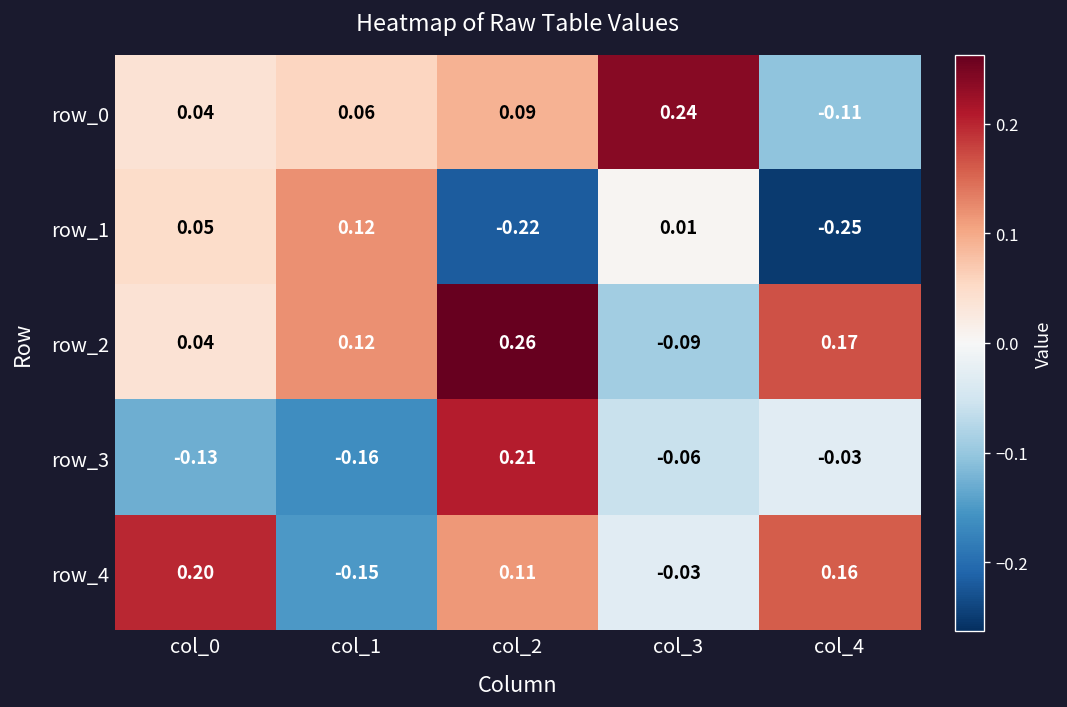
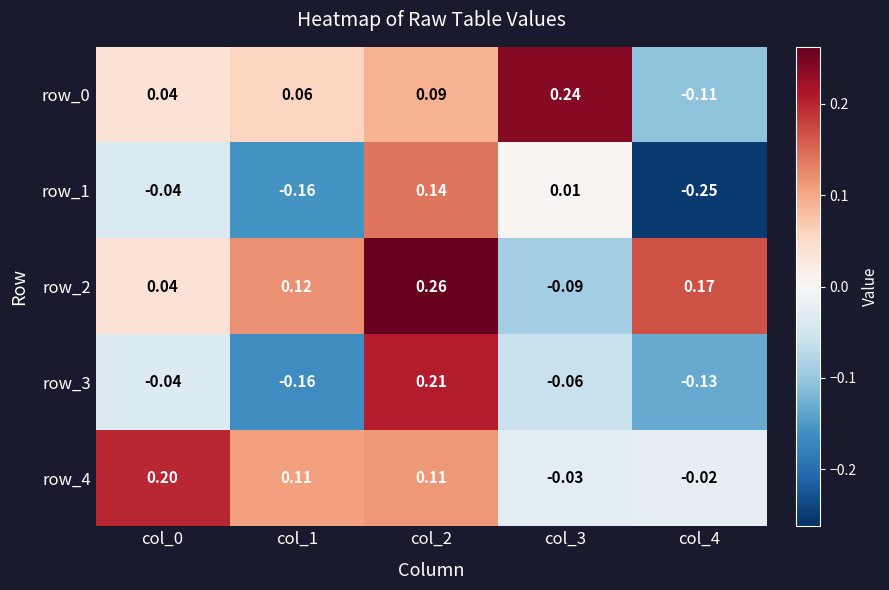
row_1, col_0: 0.05 -> -0.04
row_1, col_1: 0.12 -> -0.16
row_1, col_2: -0.22 -> 0.14
row_3, col_0: -0.13 -> -0.04
row_3, col_4: -0.03 -> -0.13
row_4, col_1: -0.15 -> 0.11
row_4, col_4: 0.16 -> -0.02
